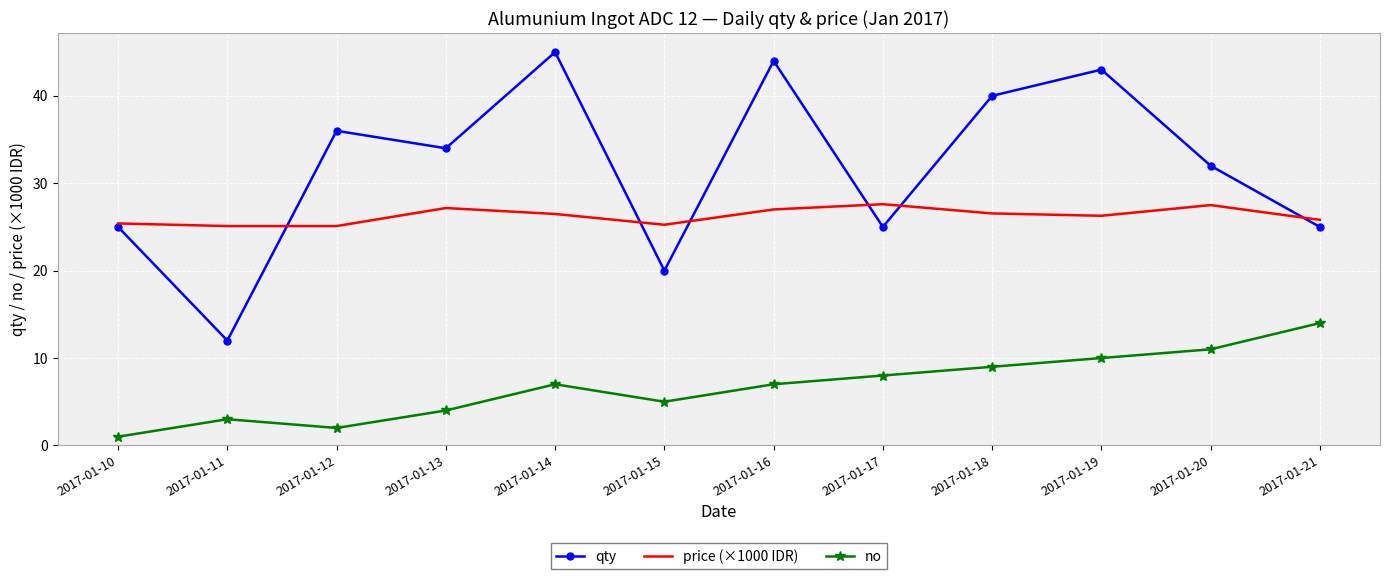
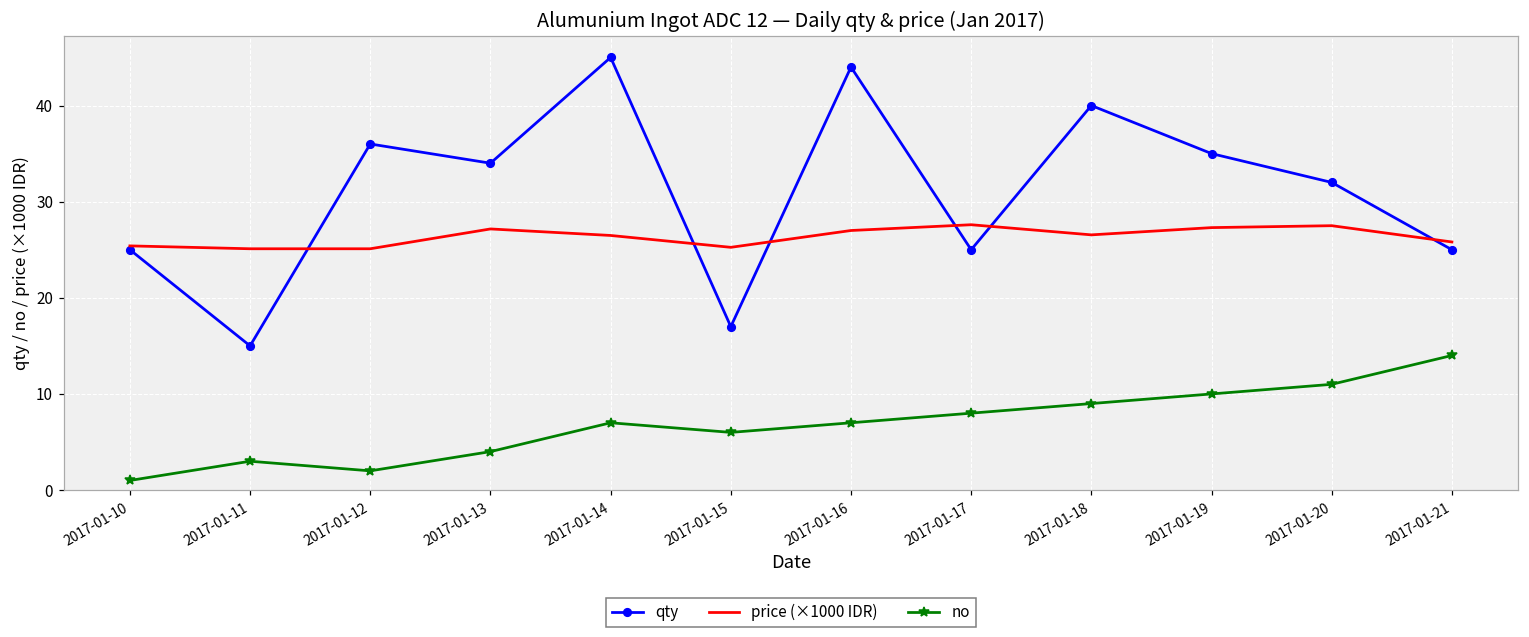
qty, 2017-01-11: 12 -> 15
qty, 2017-01-15: 20 -> 17
no, 2017-01-15: 5 -> 6
qty, 2017-01-19: 43 -> 35
price (×1000 IDR), 2017-01-19: 26 -> 27
